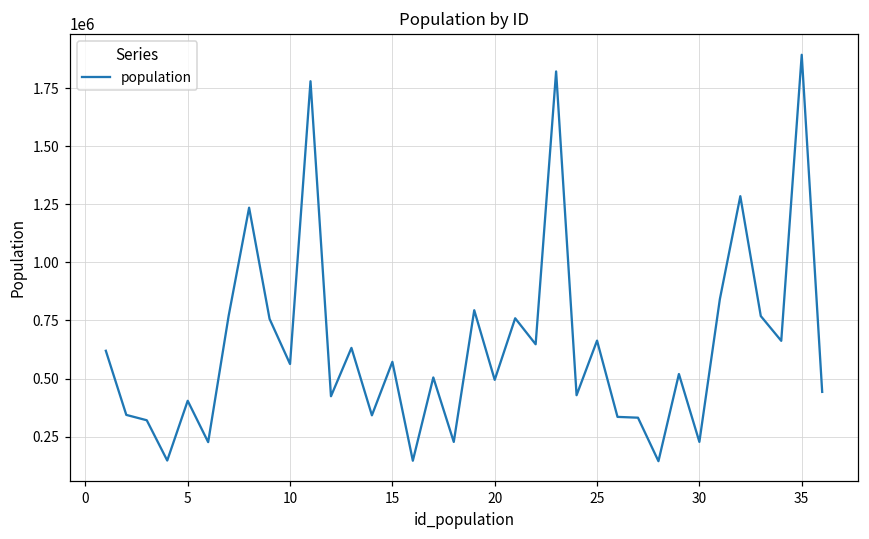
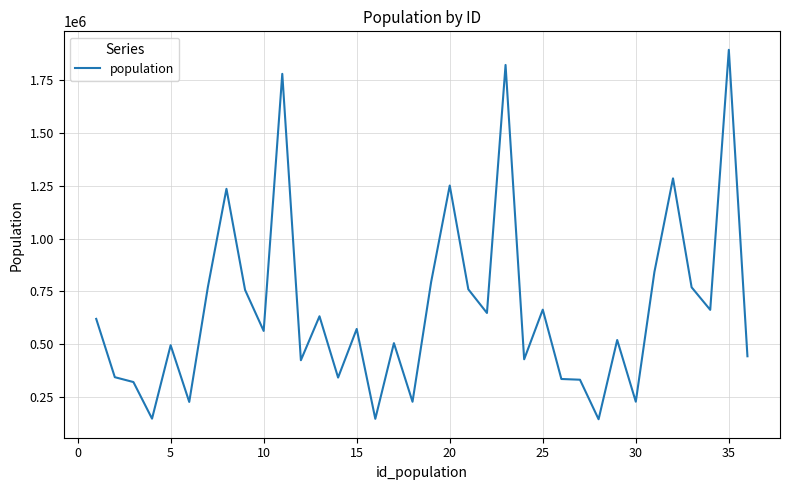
5: 400000 -> 490000
20: 490000 -> 1250000
